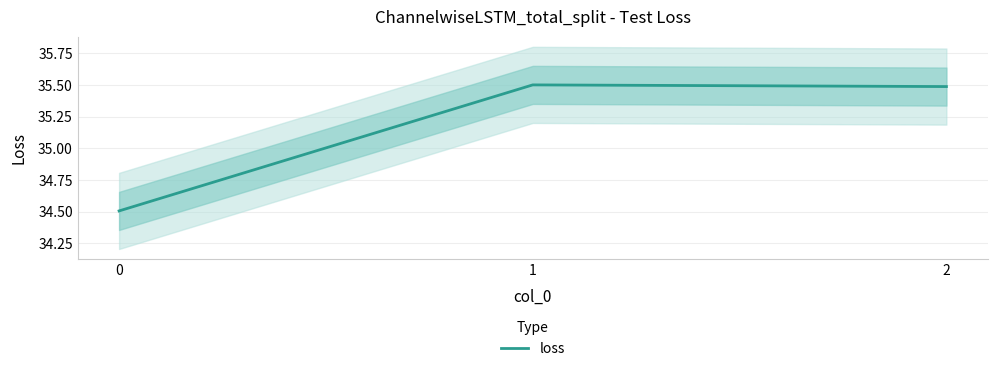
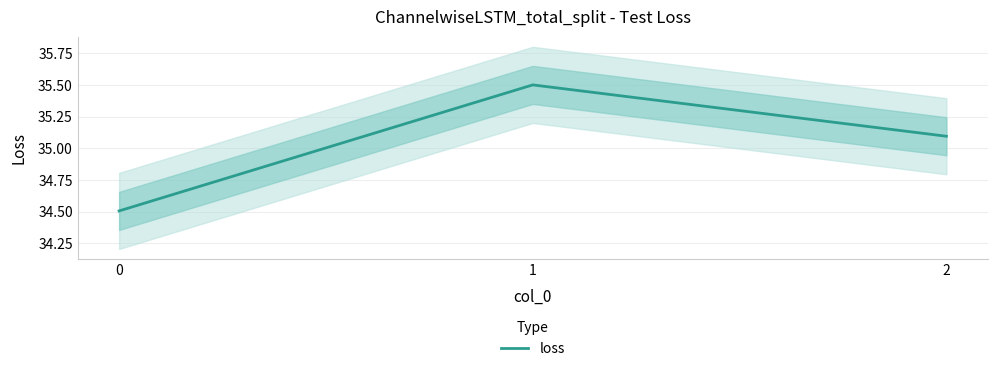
loss, 2: 35.49 -> 35.10
